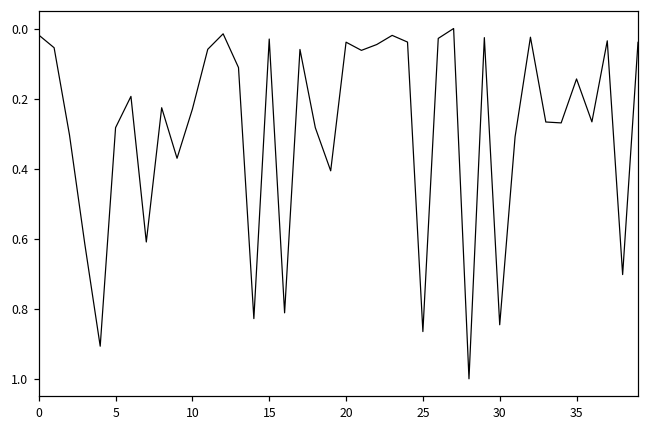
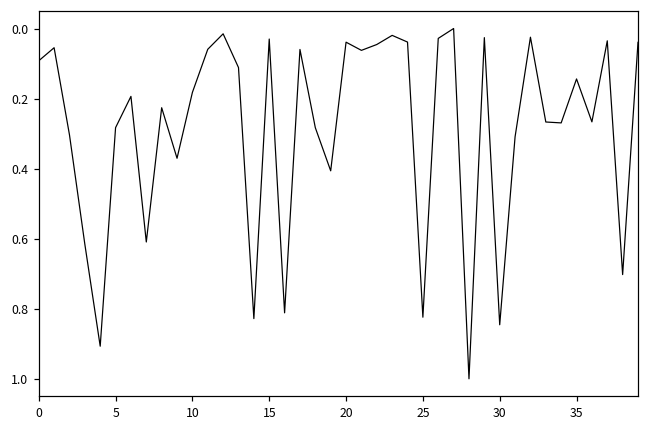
0: 0.02 -> 0.09
10: 0.23 -> 0.18
25: 0.87 -> 0.82
